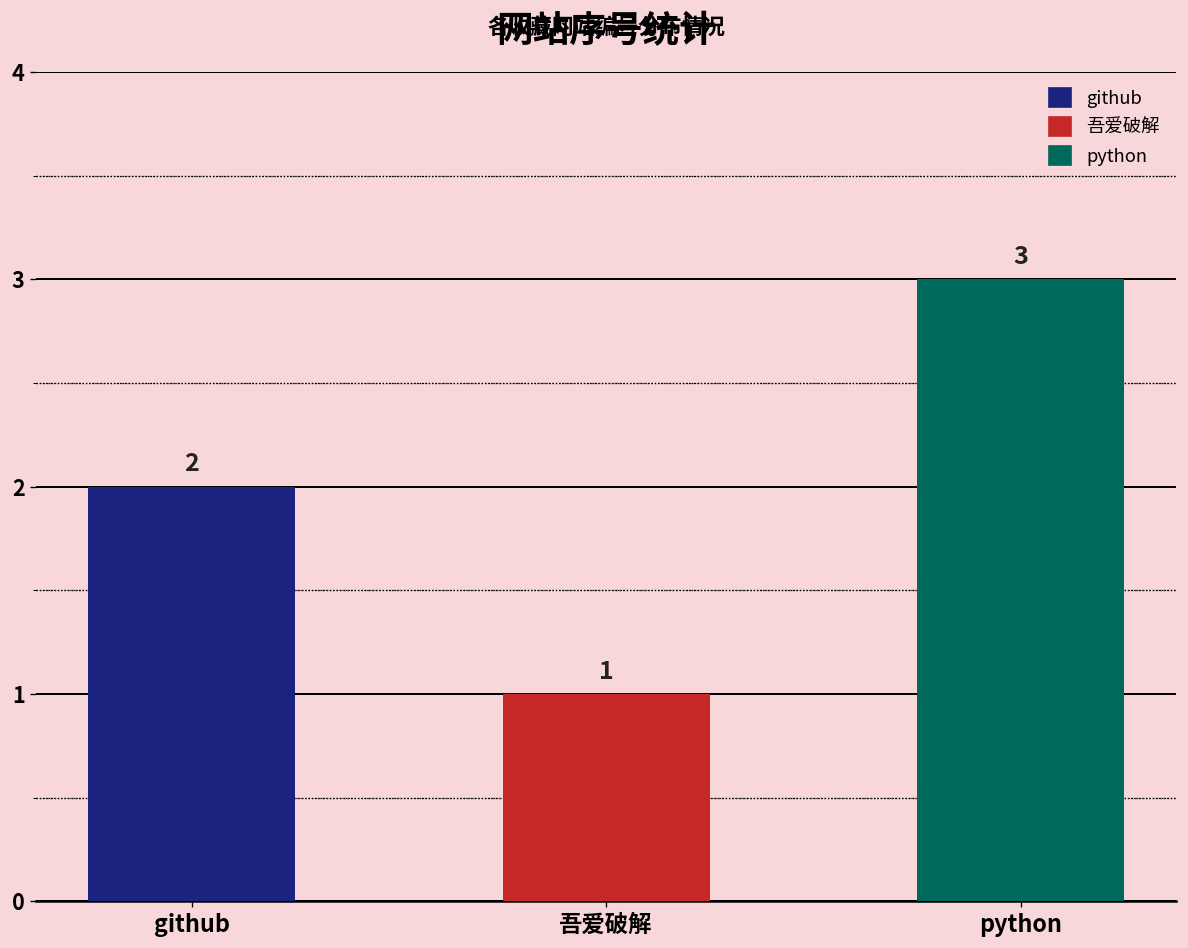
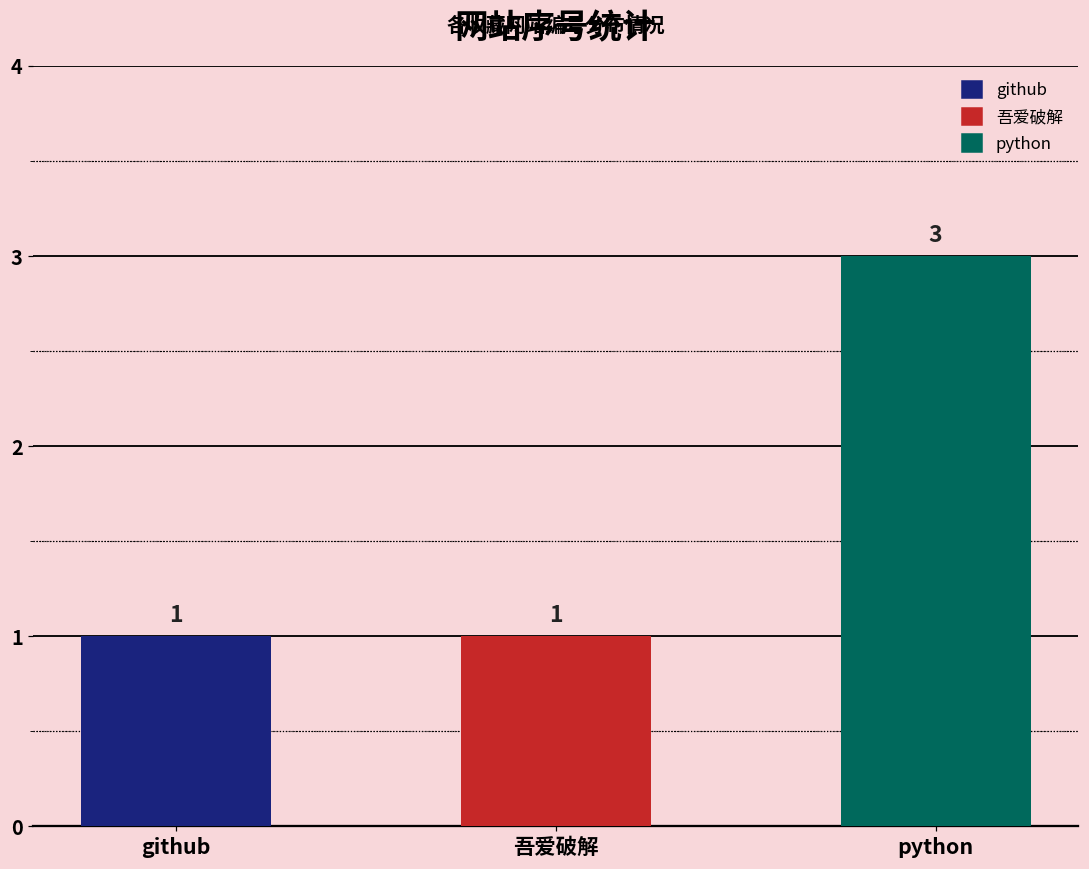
github: 2 -> 1
